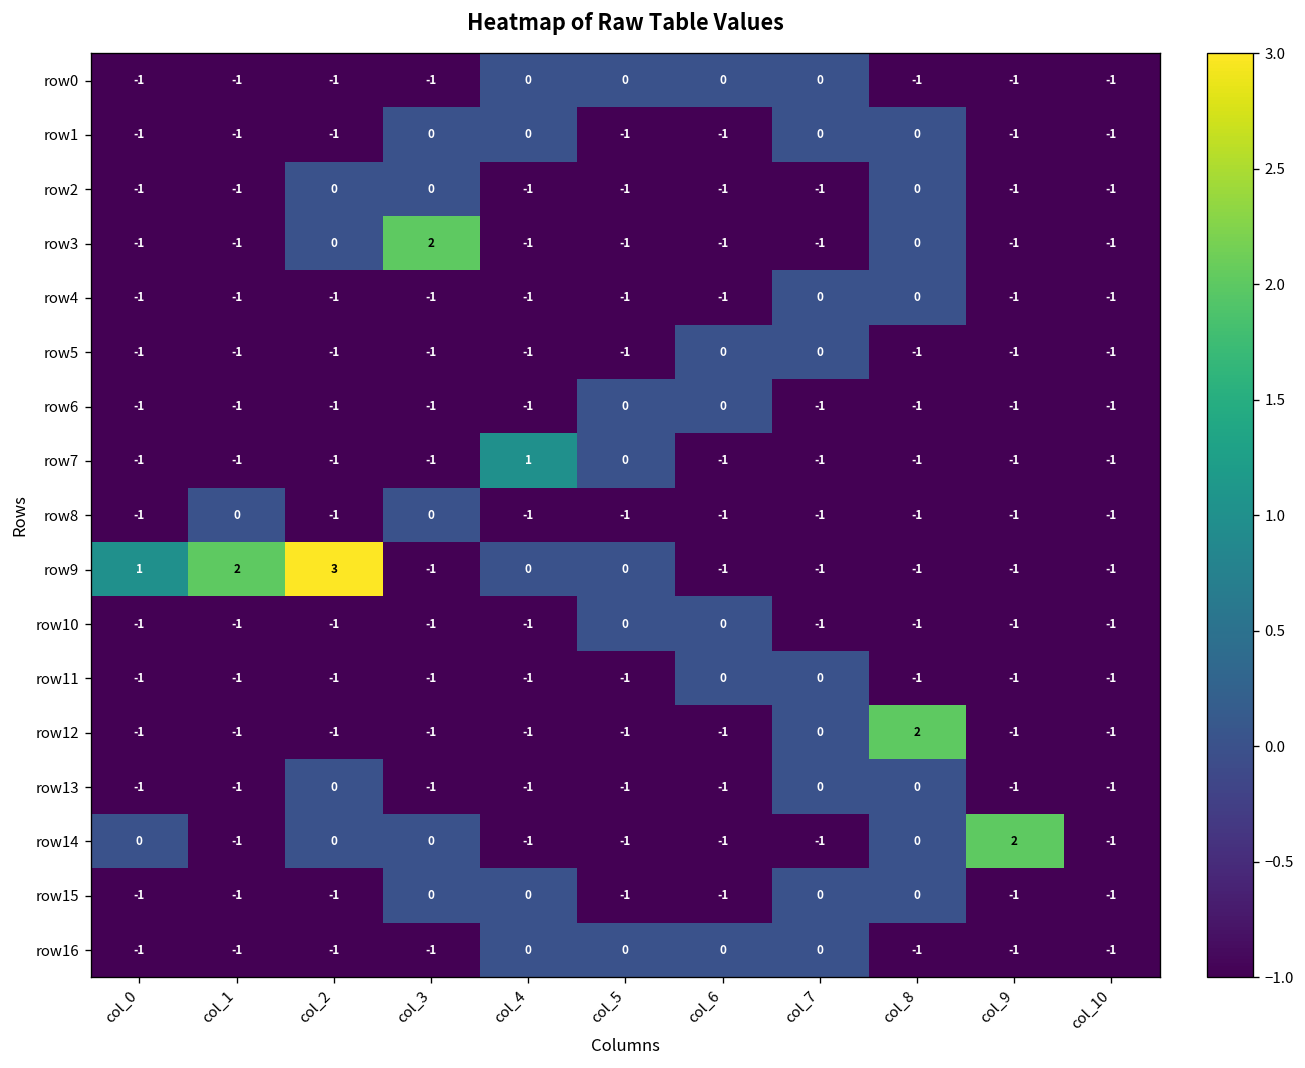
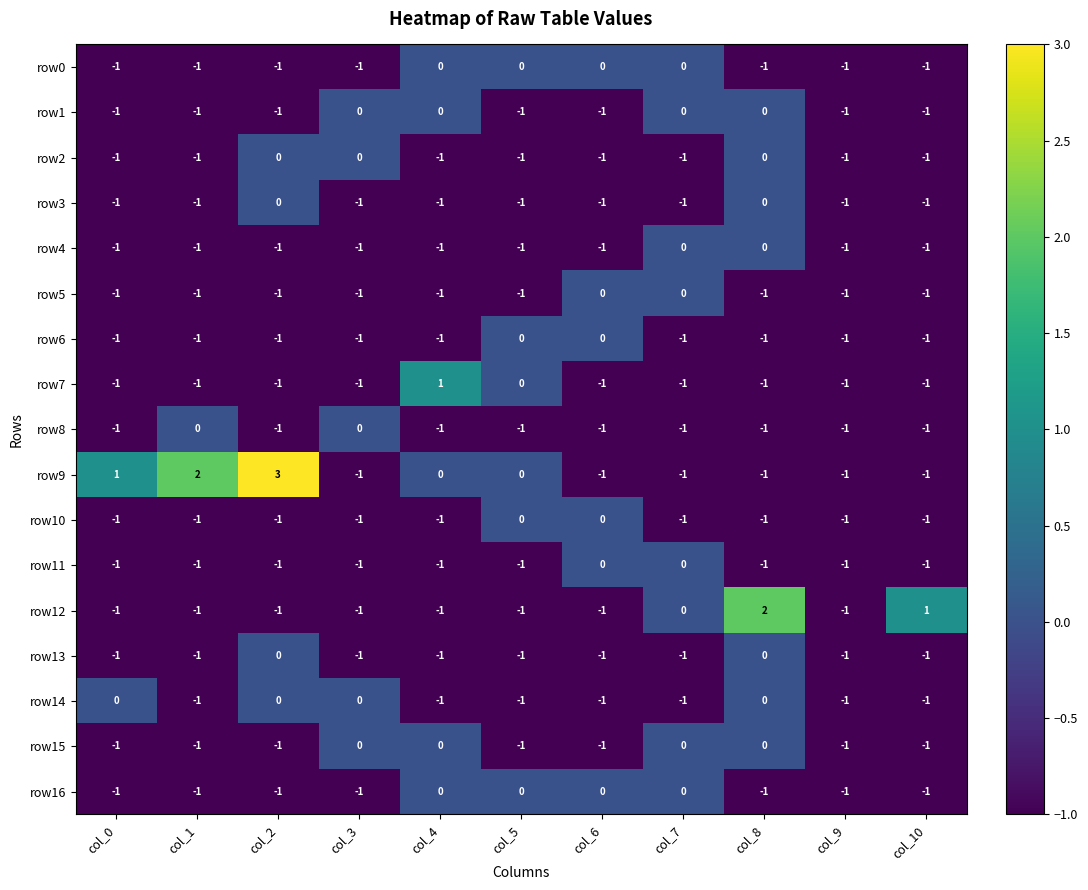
row3, col_3: 2 -> -1
row12, col_10: -1 -> 1
row13, col_7: 0 -> -1
row14, col_9: 2 -> -1
